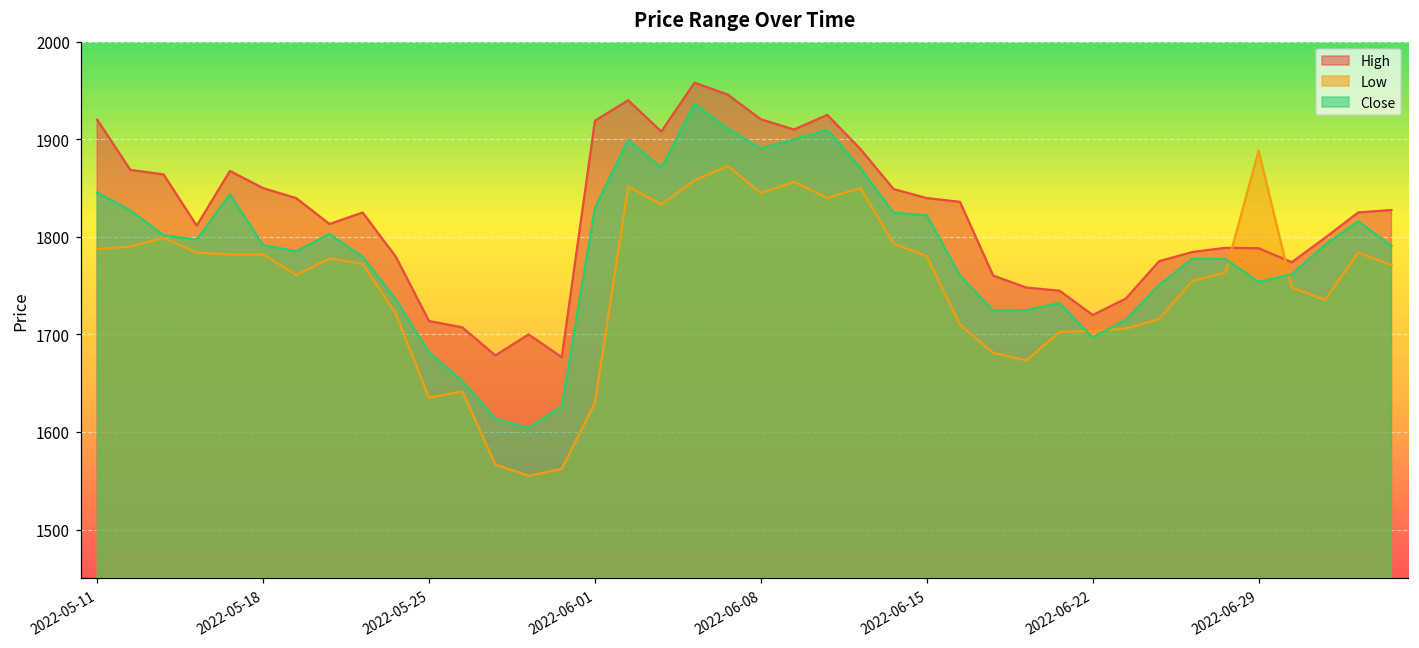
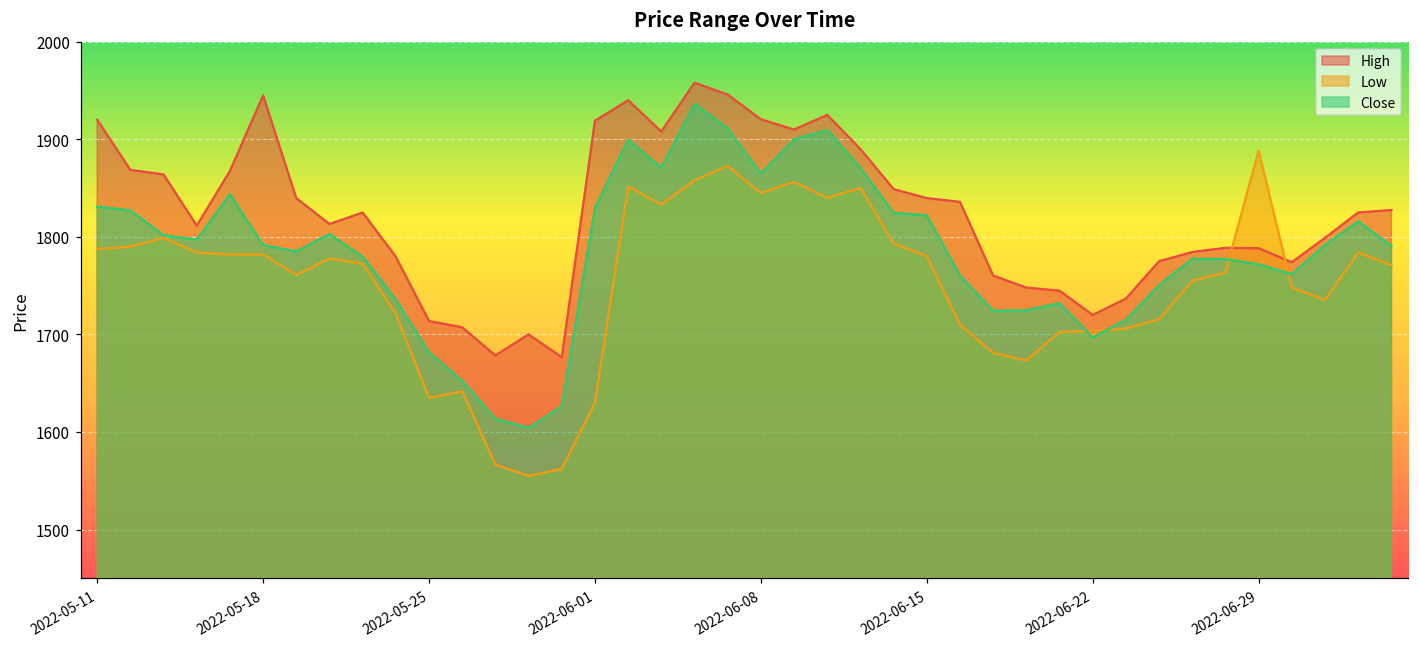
Close, 2022-05-11: 1850 -> 1830
High, 2022-05-18: 1850 -> 1940
Close, 2022-06-08: 1890 -> 1860
Close, 2022-06-29: 1750 -> 1770
